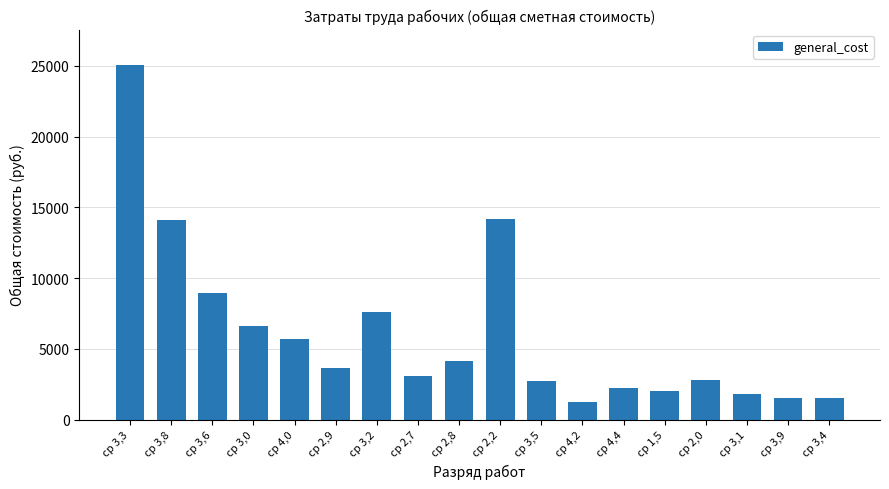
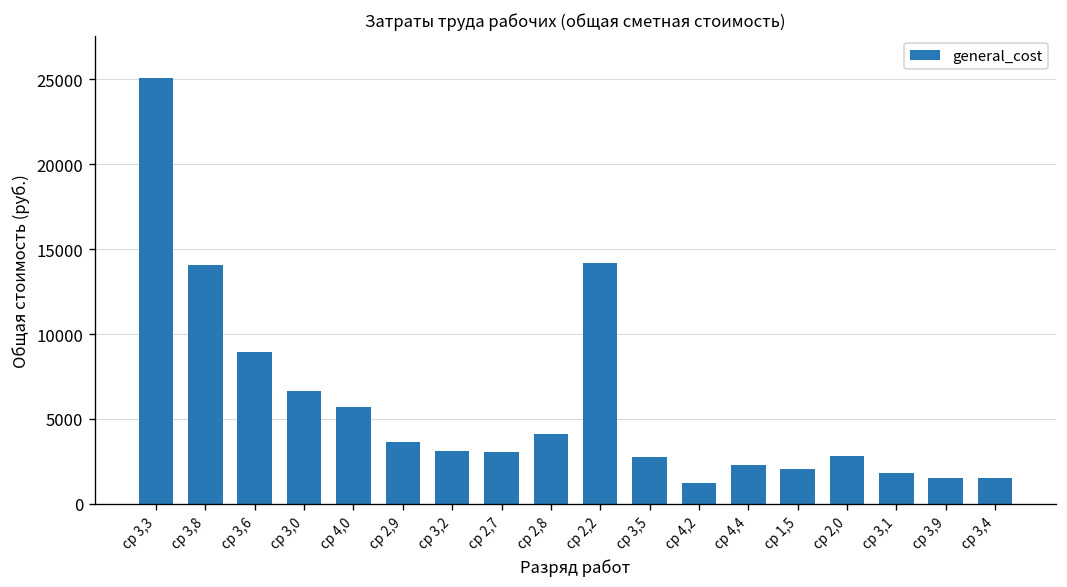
ср 3,2: 7600 -> 3100
